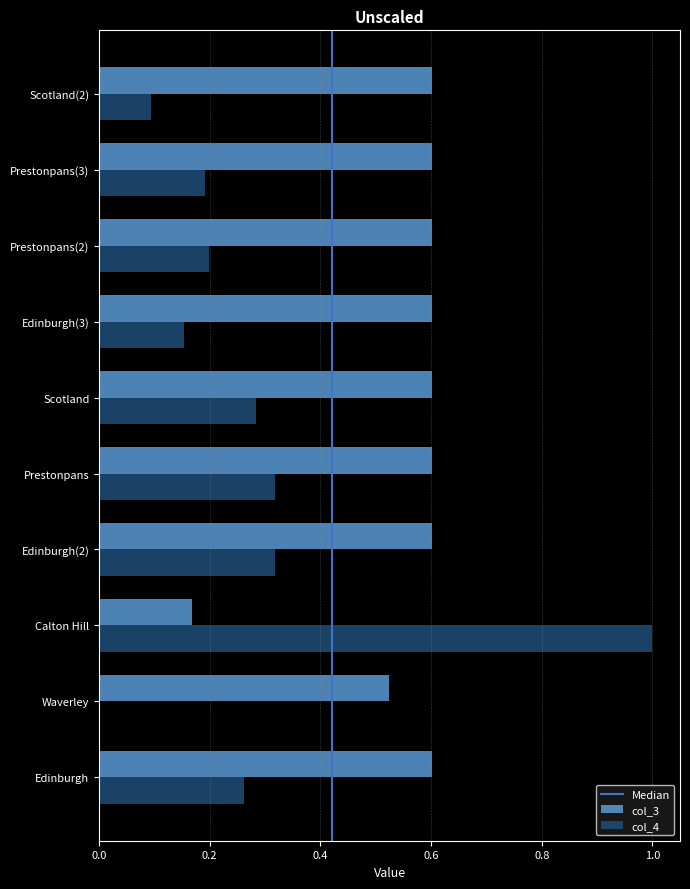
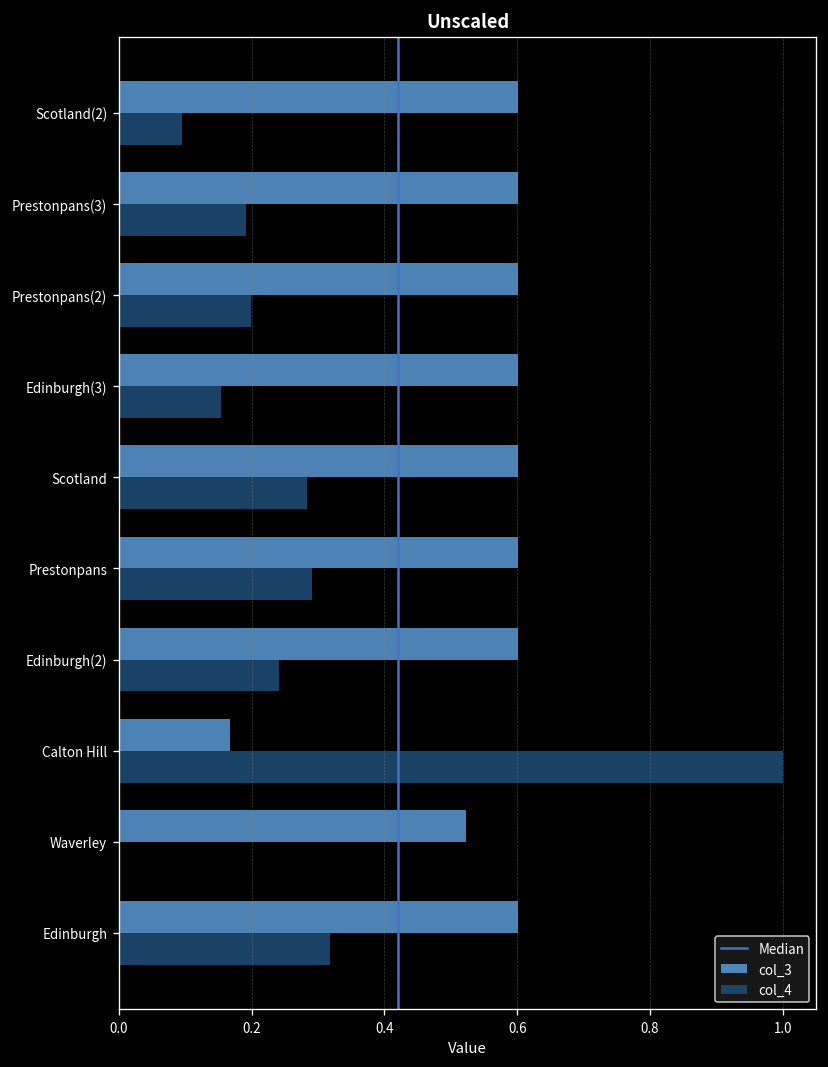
col_4, Prestonpans: 0.32 -> 0.29
col_4, Edinburgh(2): 0.32 -> 0.24
col_4, Edinburgh: 0.26 -> 0.32
